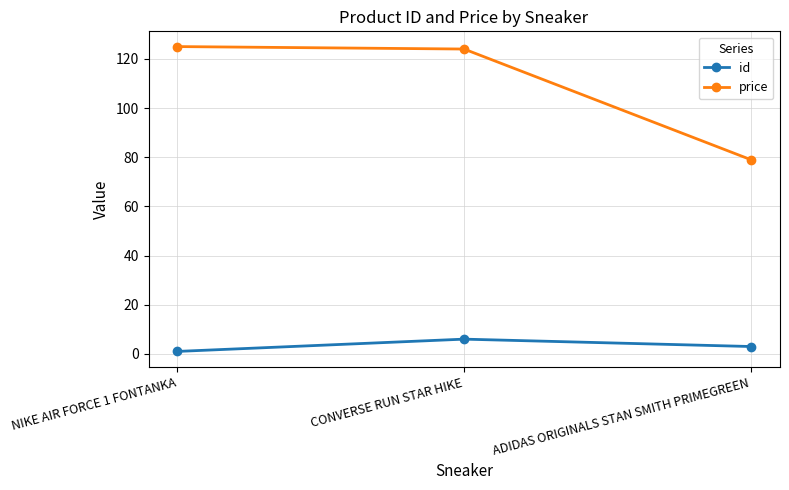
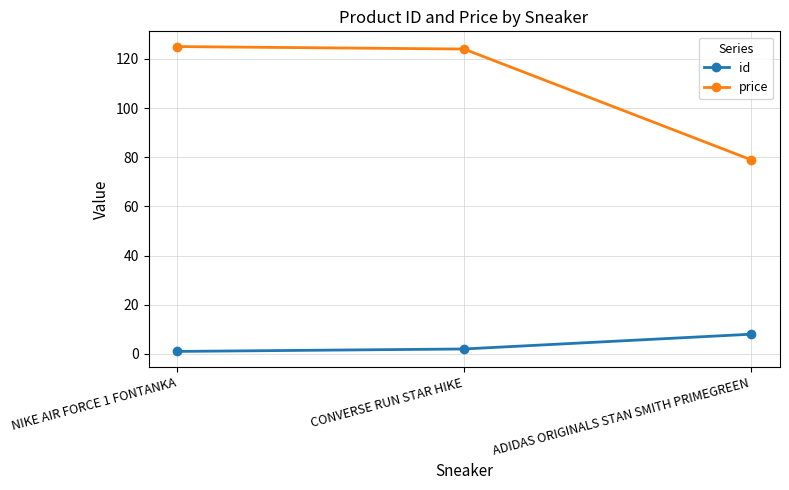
id, CONVERSE RUN STAR HIKE: 6 -> 2
id, ADIDAS ORIGINALS STAN SMITH PRIMEGREEN: 3 -> 8
